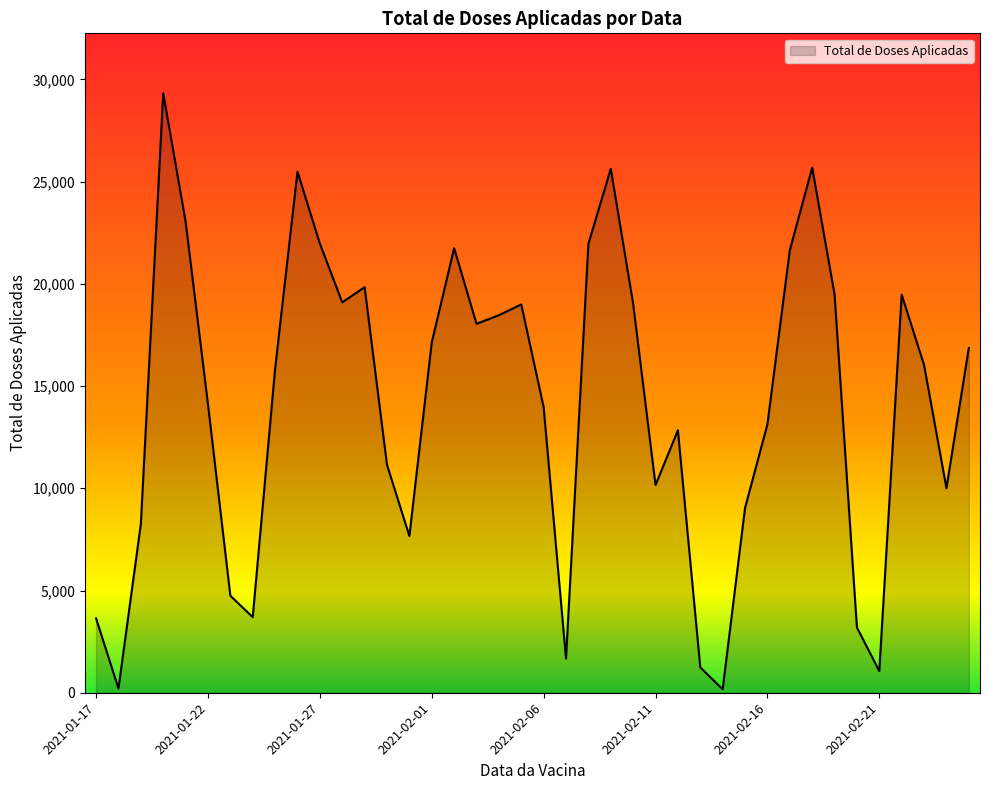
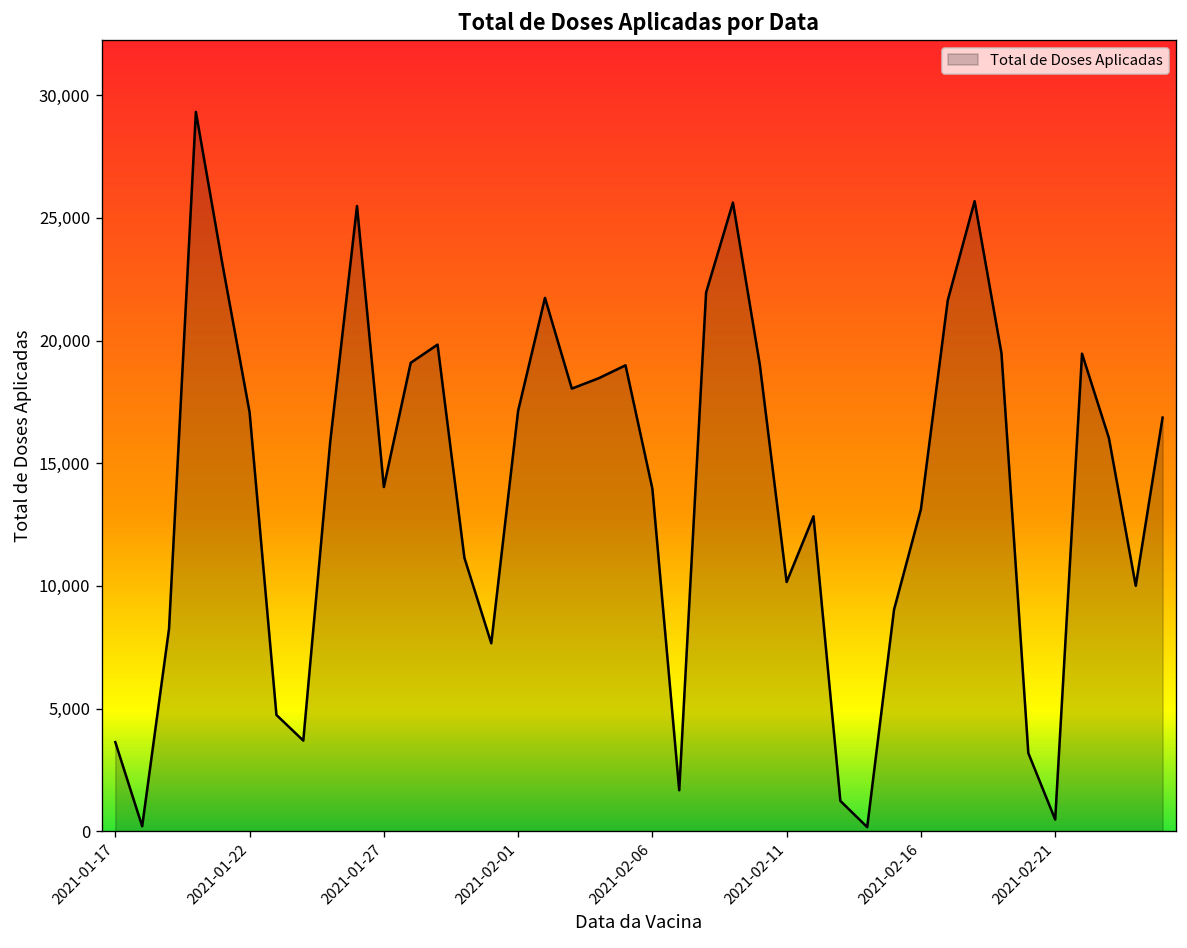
2021-01-22: 14,100 -> 17,100
2021-01-27: 22,000 -> 14,000
2021-02-21: 1,100 -> 500
